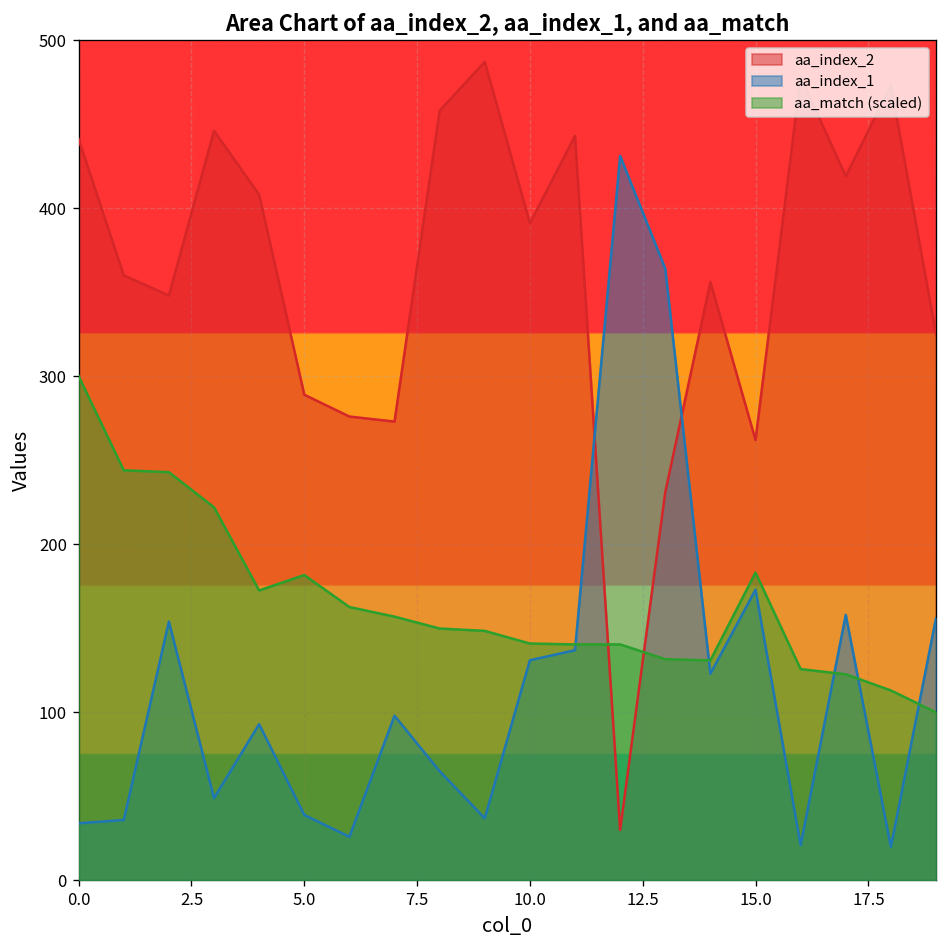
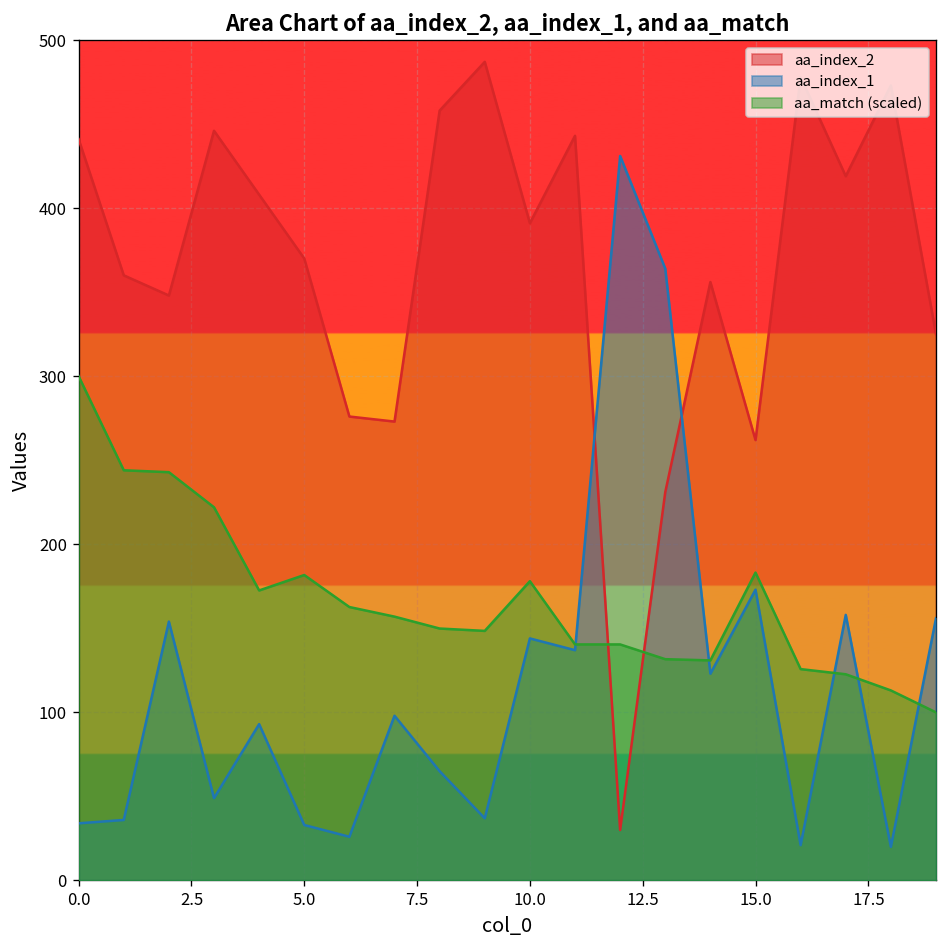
aa_index_2, 5.0: 289 -> 370
aa_index_1, 5.0: 39 -> 33
aa_index_1, 10.0: 131 -> 144
aa_match (scaled), 10.0: 141 -> 178
